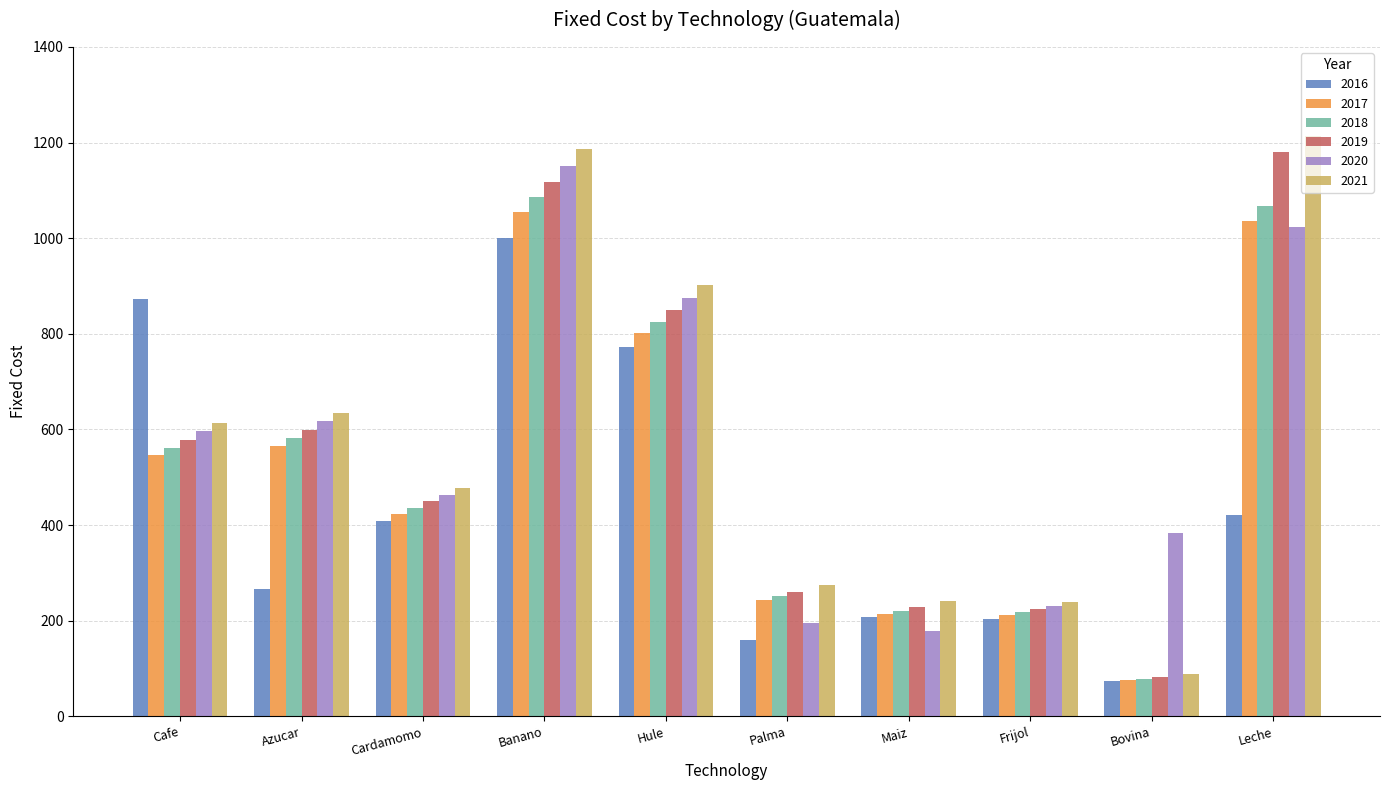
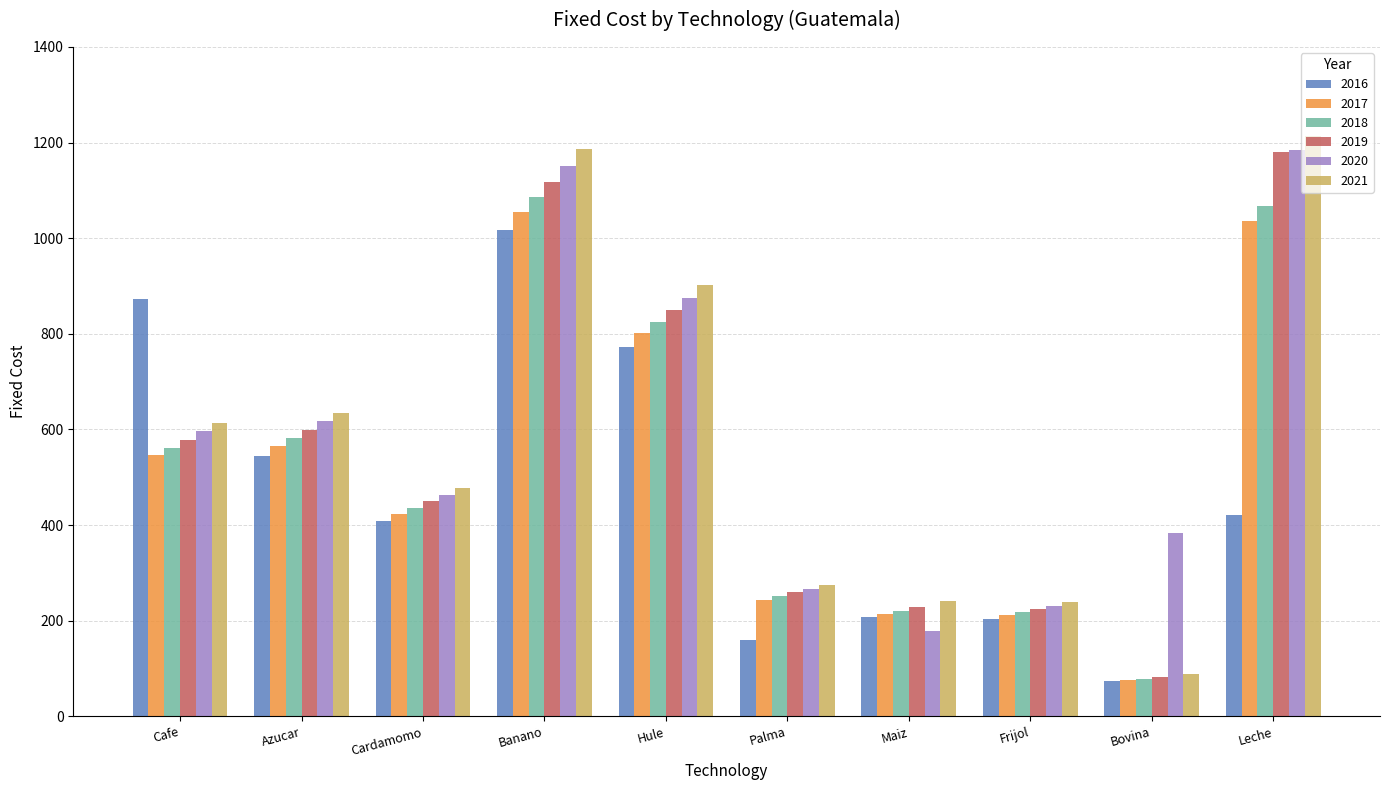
2016, Azucar: 270 -> 550
2016, Banano: 1000 -> 1020
2020, Palma: 190 -> 270
2020, Leche: 1020 -> 1180
